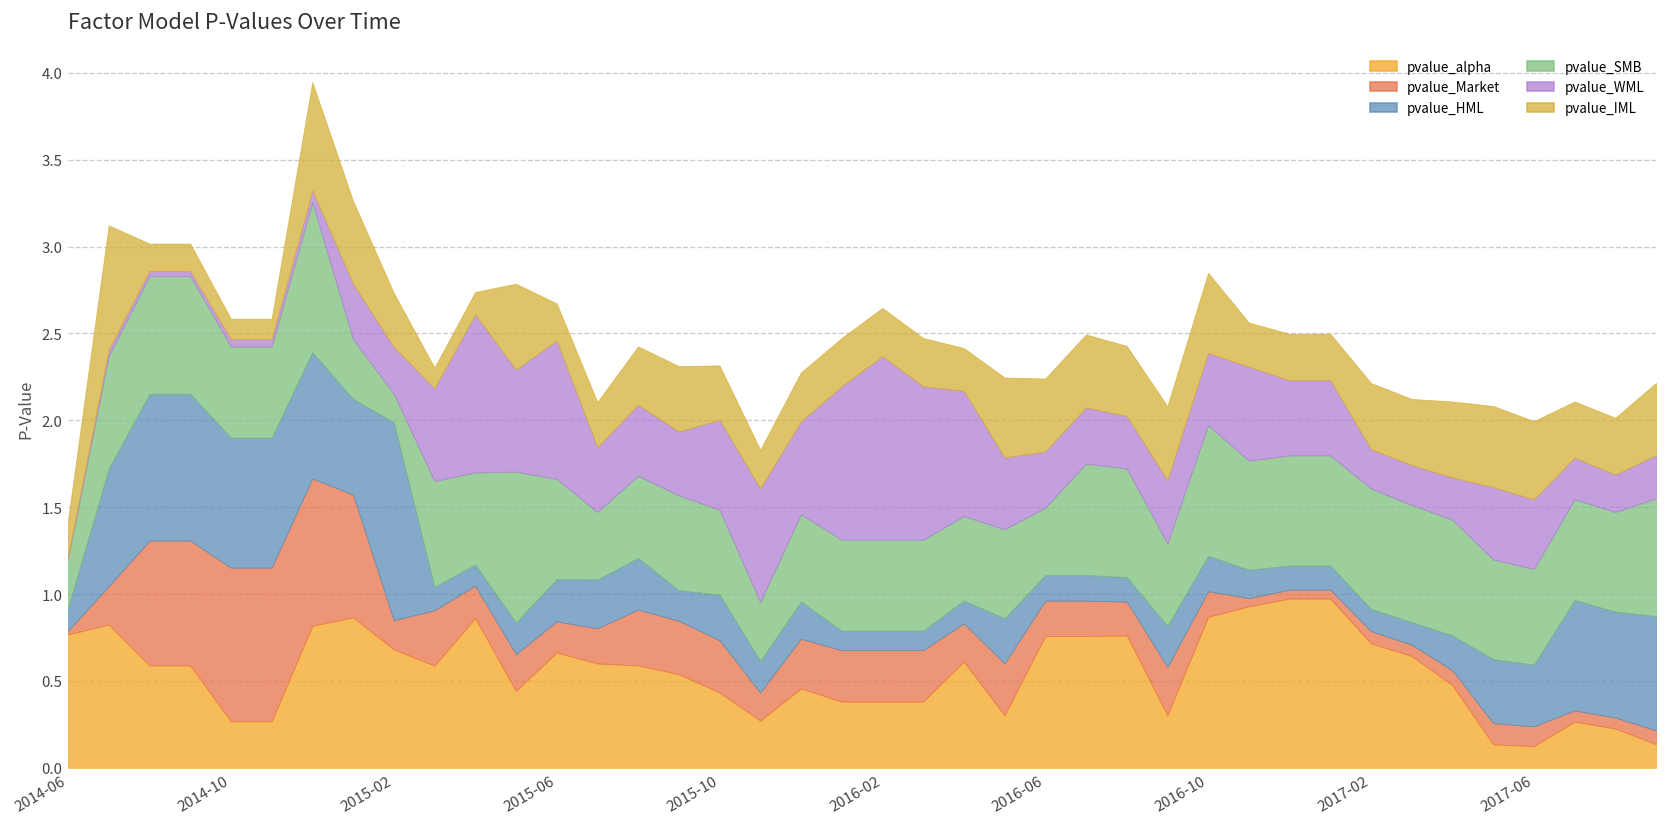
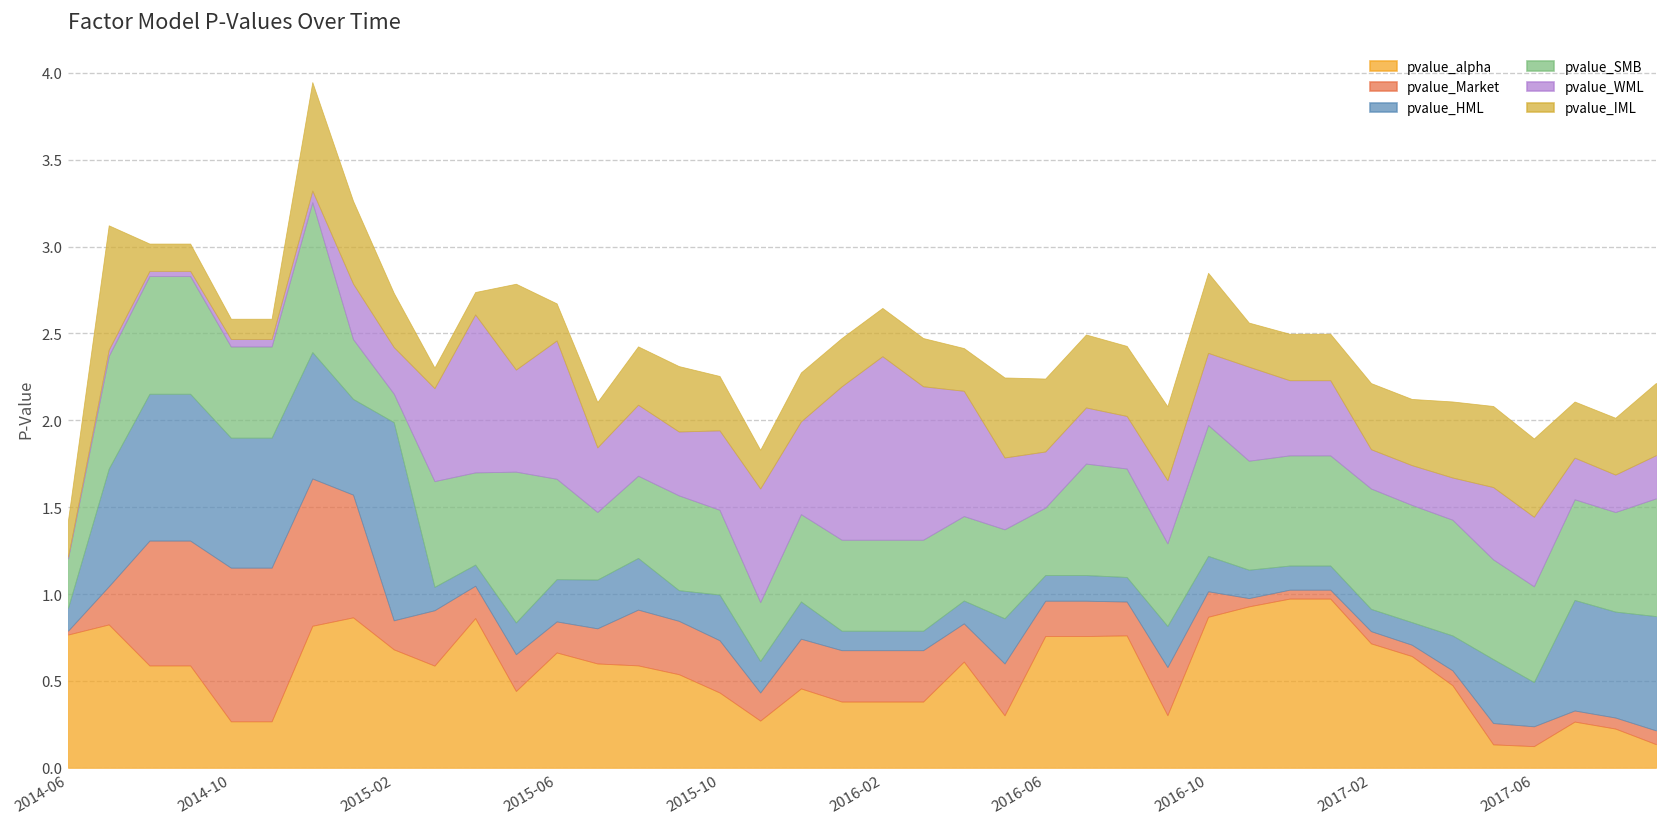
pvalue_WML, 2015-10: 0.52 -> 0.46
pvalue_HML, 2017-06: 0.35 -> 0.25
